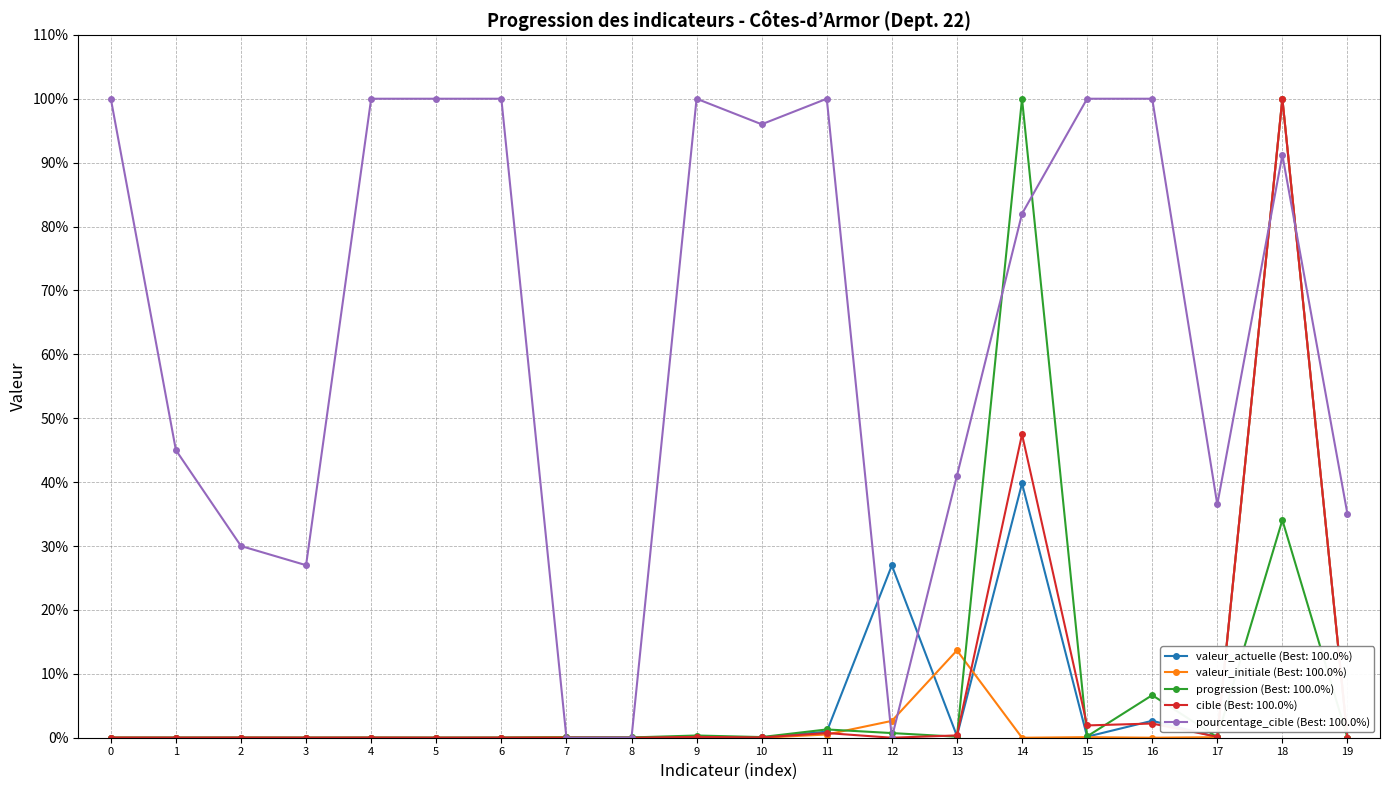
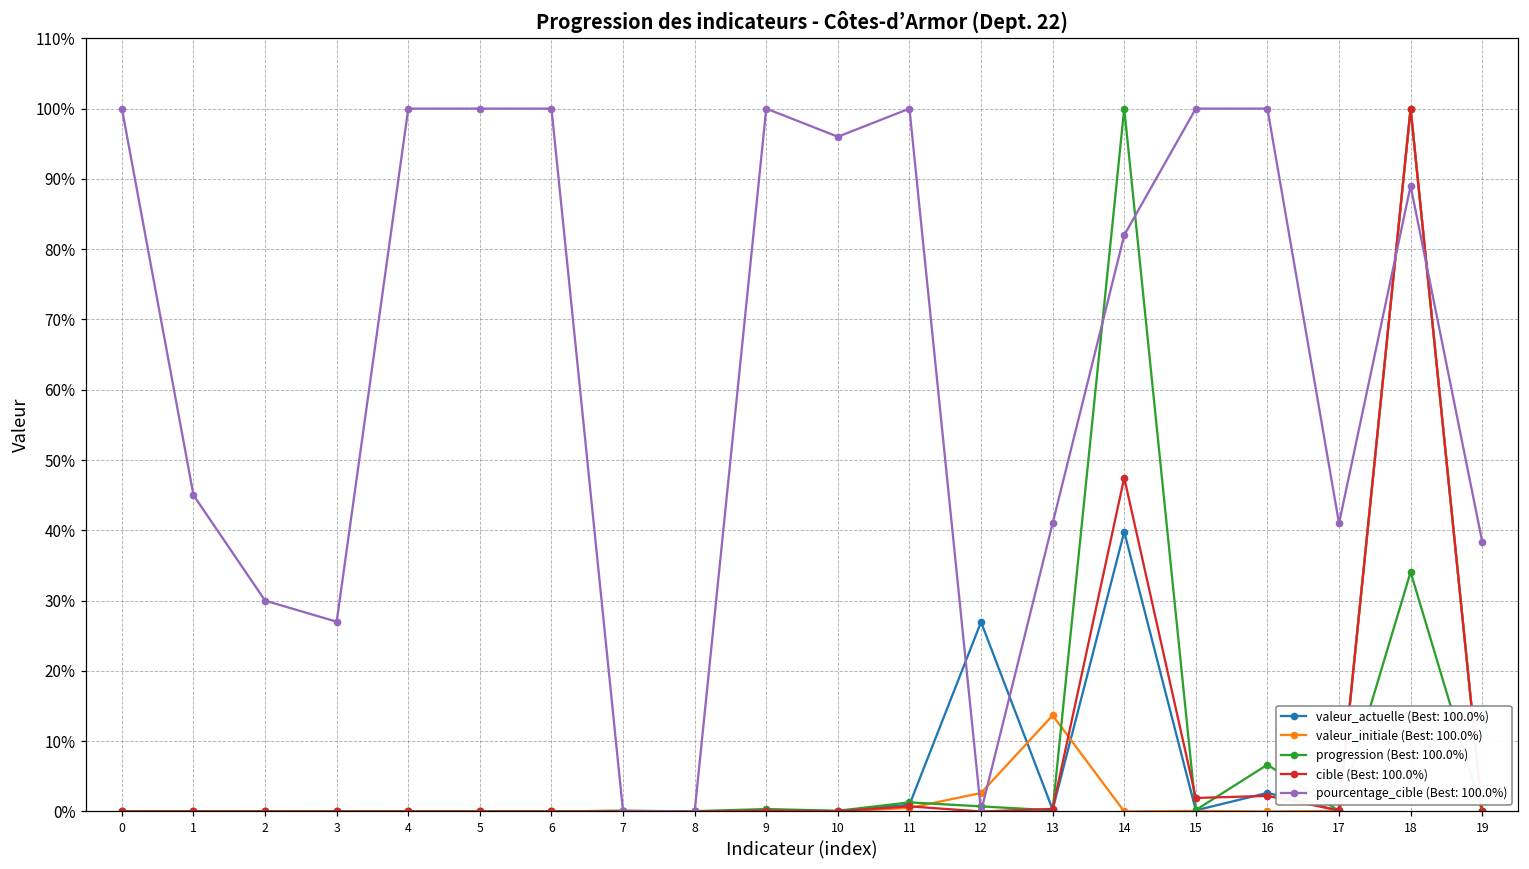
pourcentage_cible (Best: 100.0%), 17: 37% -> 41%
pourcentage_cible (Best: 100.0%), 18: 91% -> 89%
pourcentage_cible (Best: 100.0%), 19: 35% -> 38%
